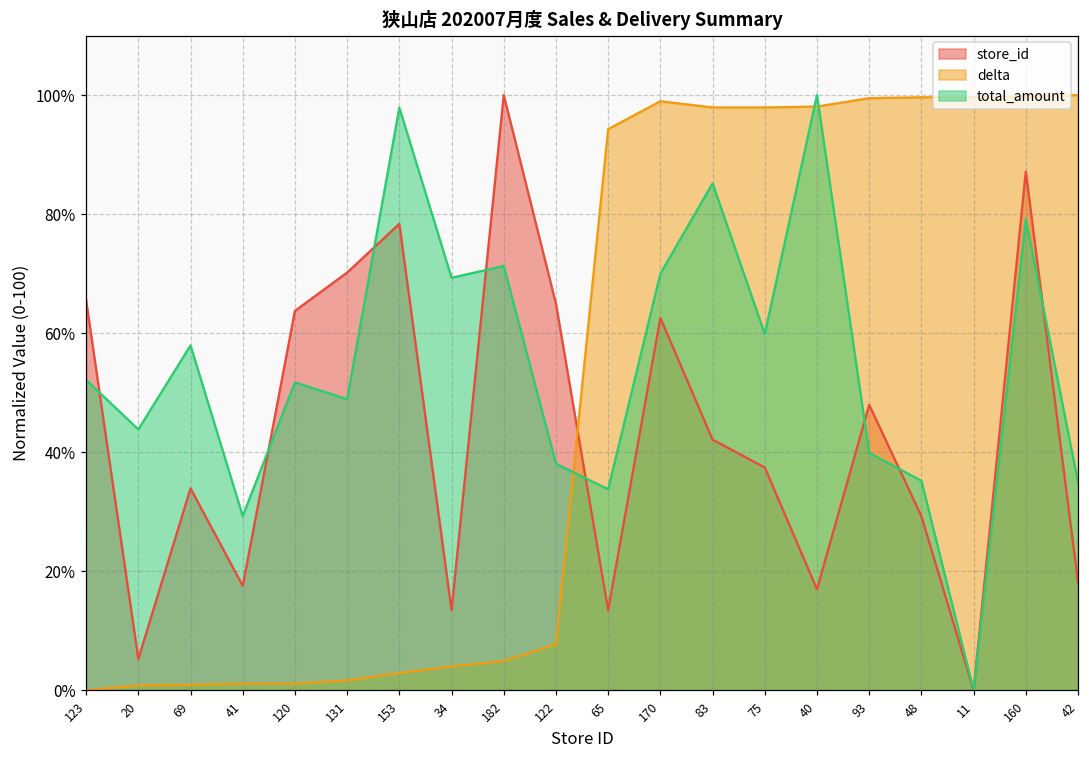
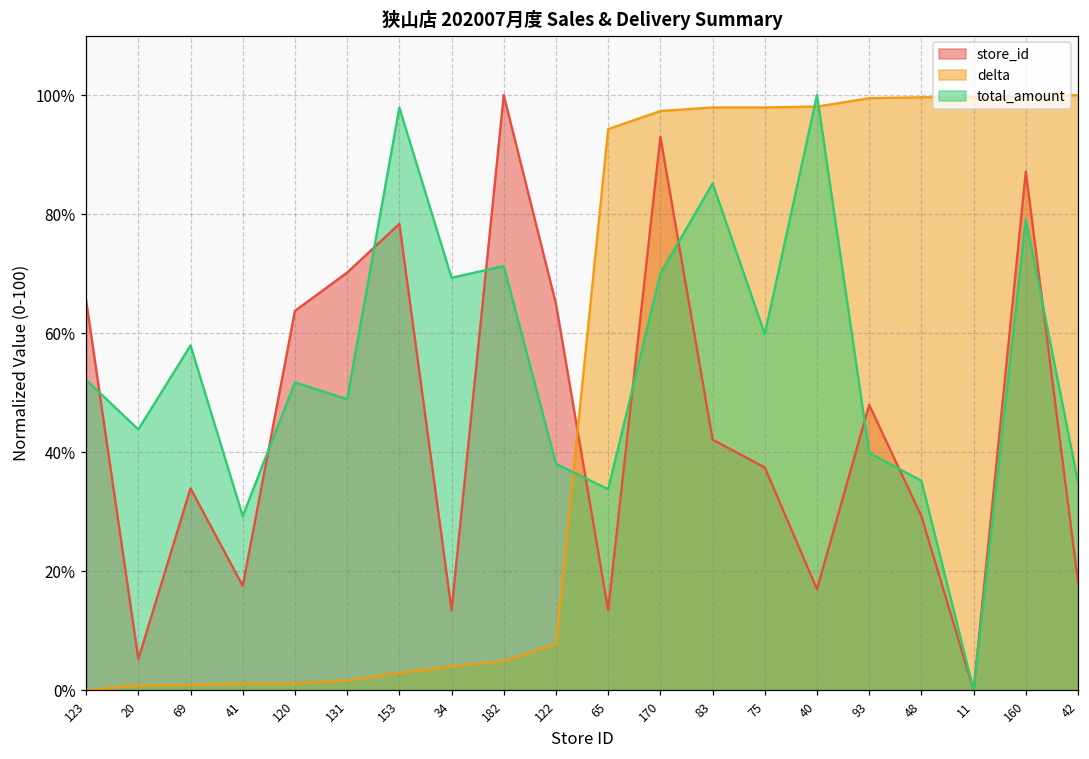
store_id, 170: 63% -> 93%
delta, 170: 99% -> 97%
